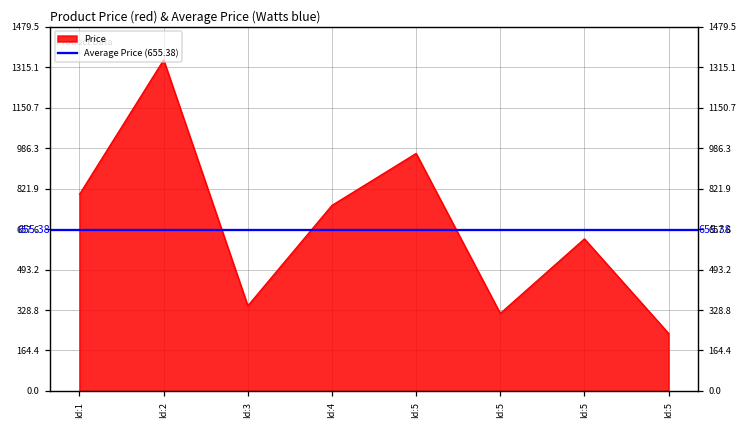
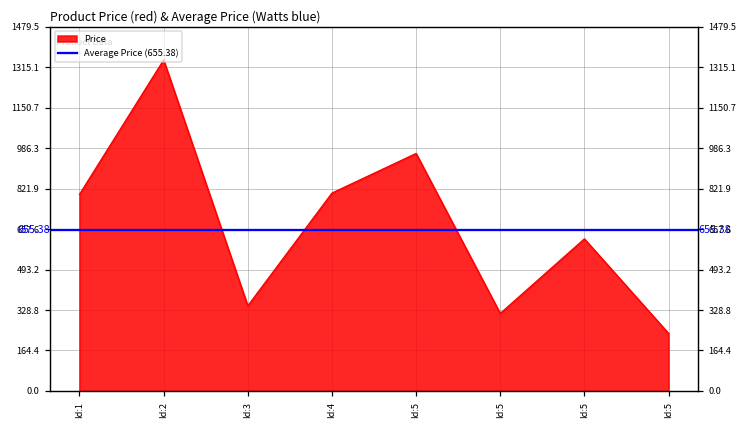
Id:4: 750 -> 800
